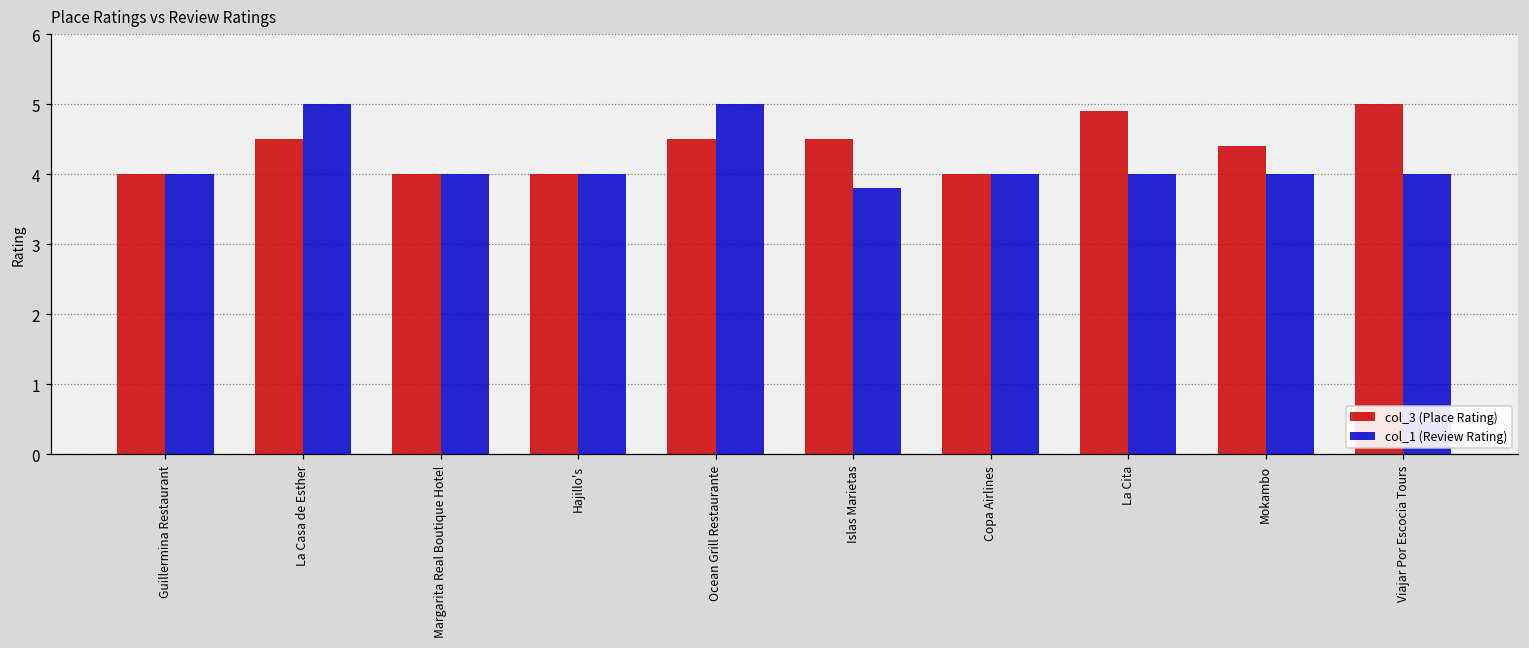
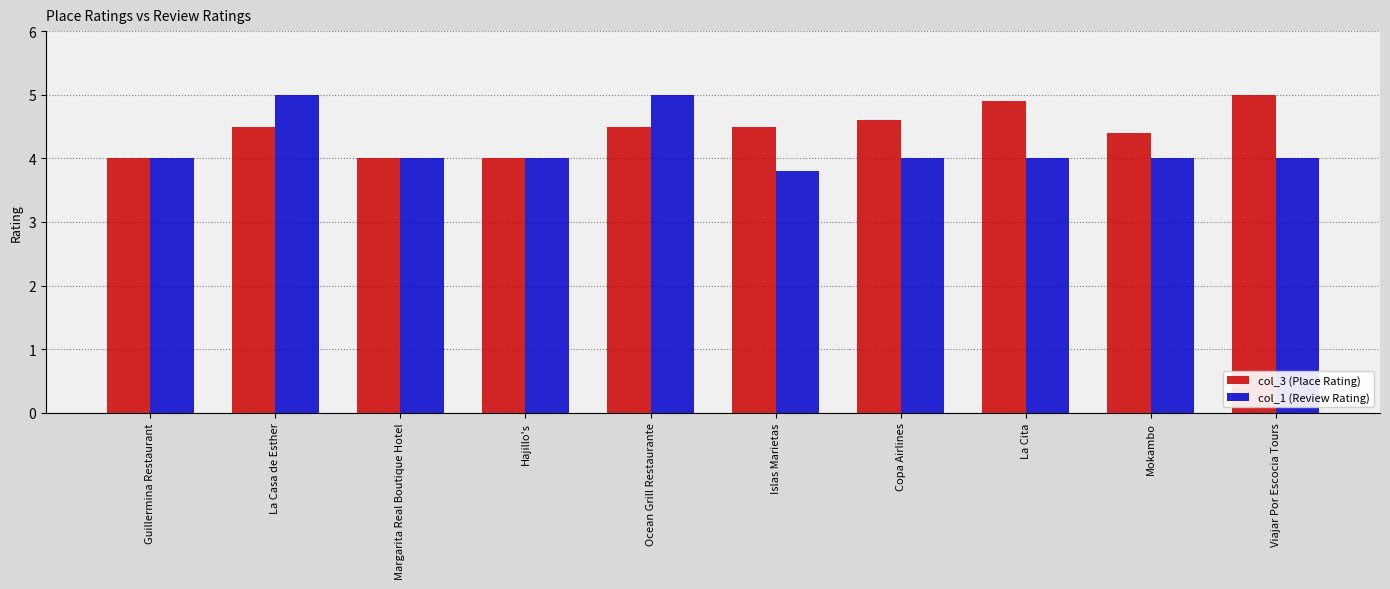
col_3 (Place Rating), Copa Airlines: 4.0 -> 4.6
